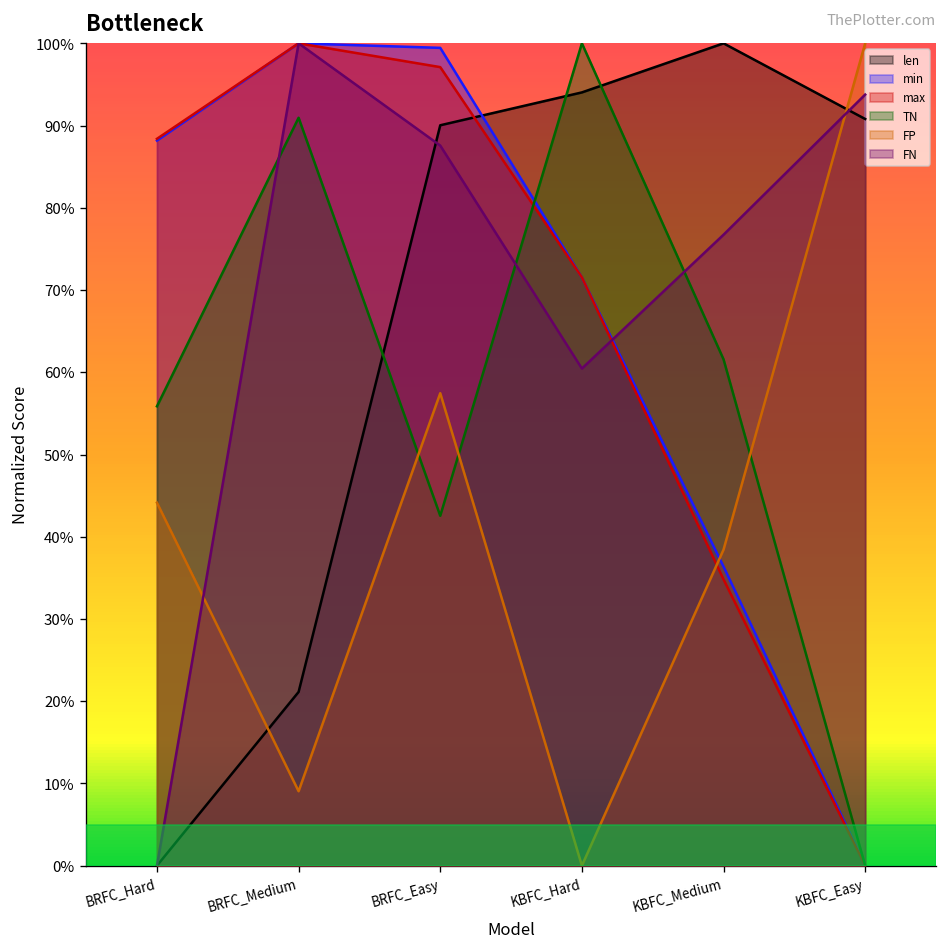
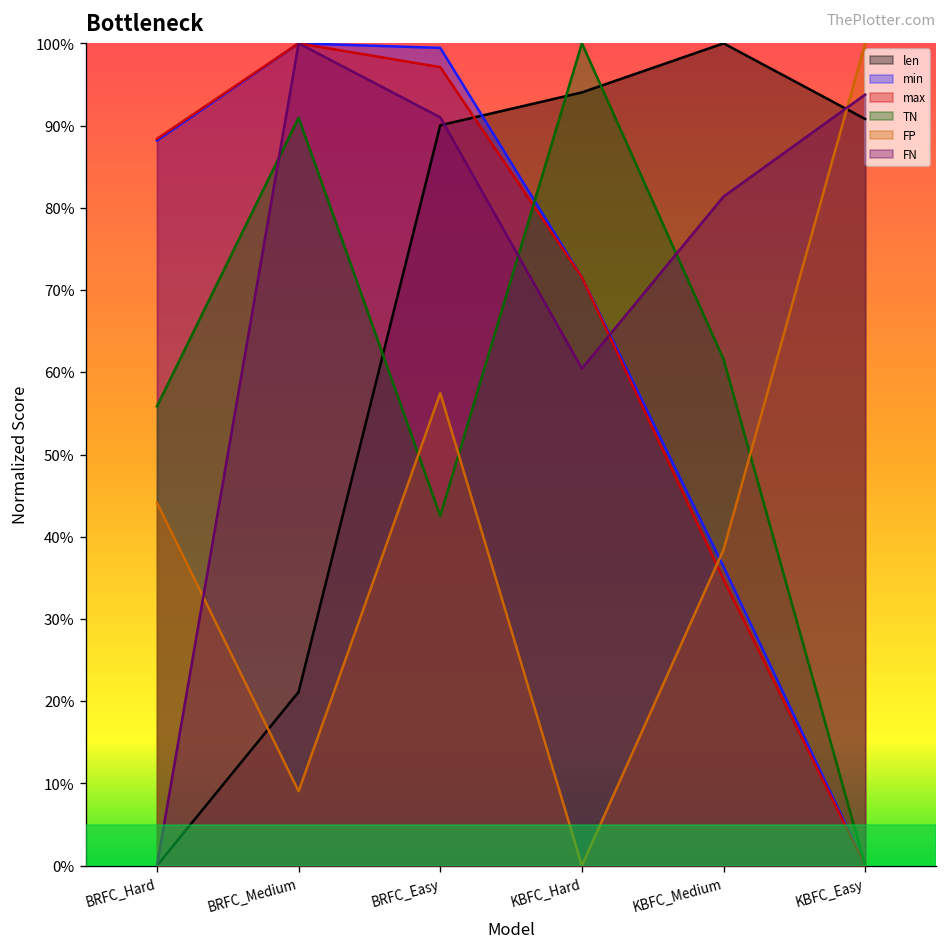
FN, BRFC_Easy: 88% -> 91%
FN, KBFC_Medium: 77% -> 81%
